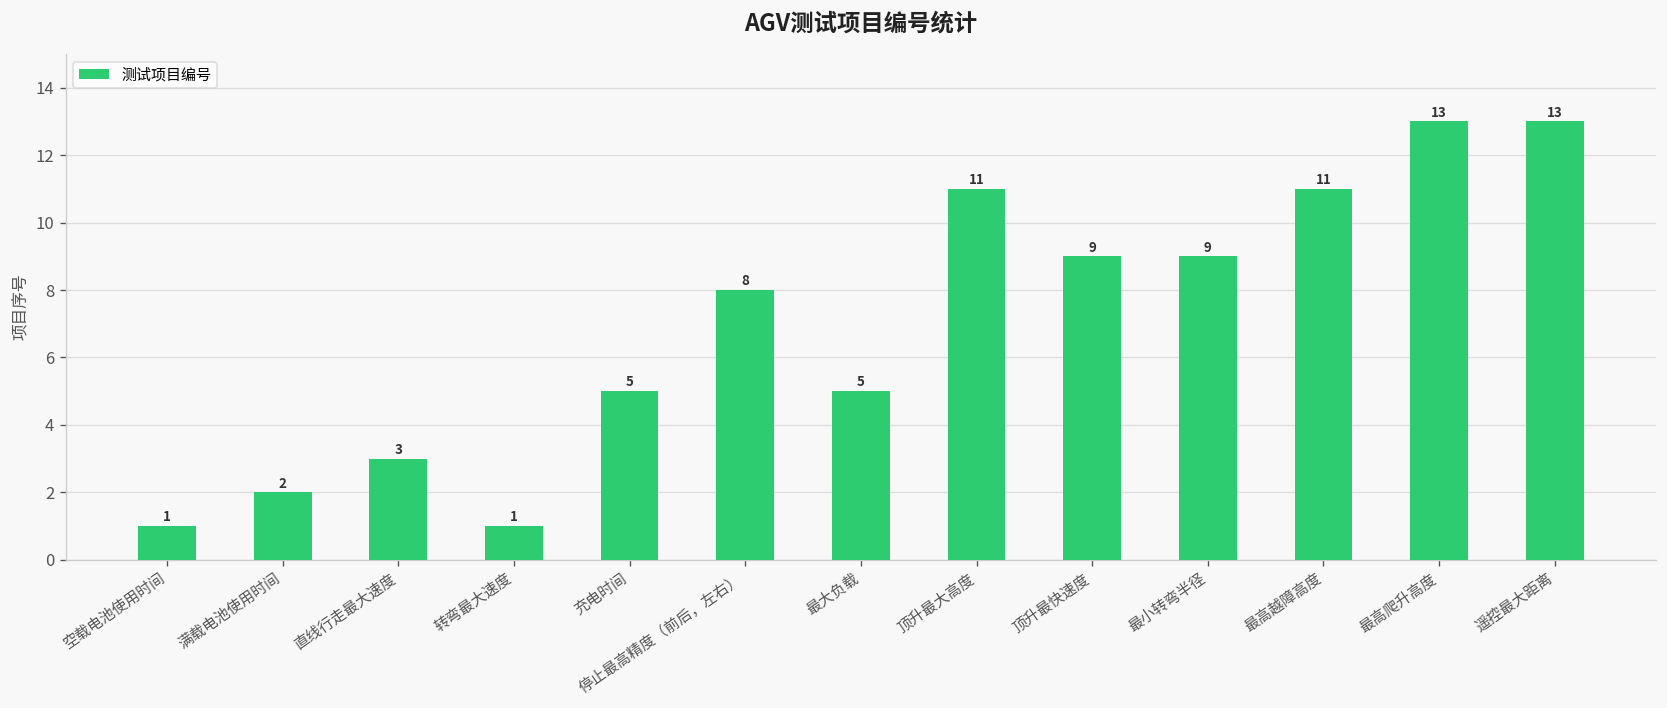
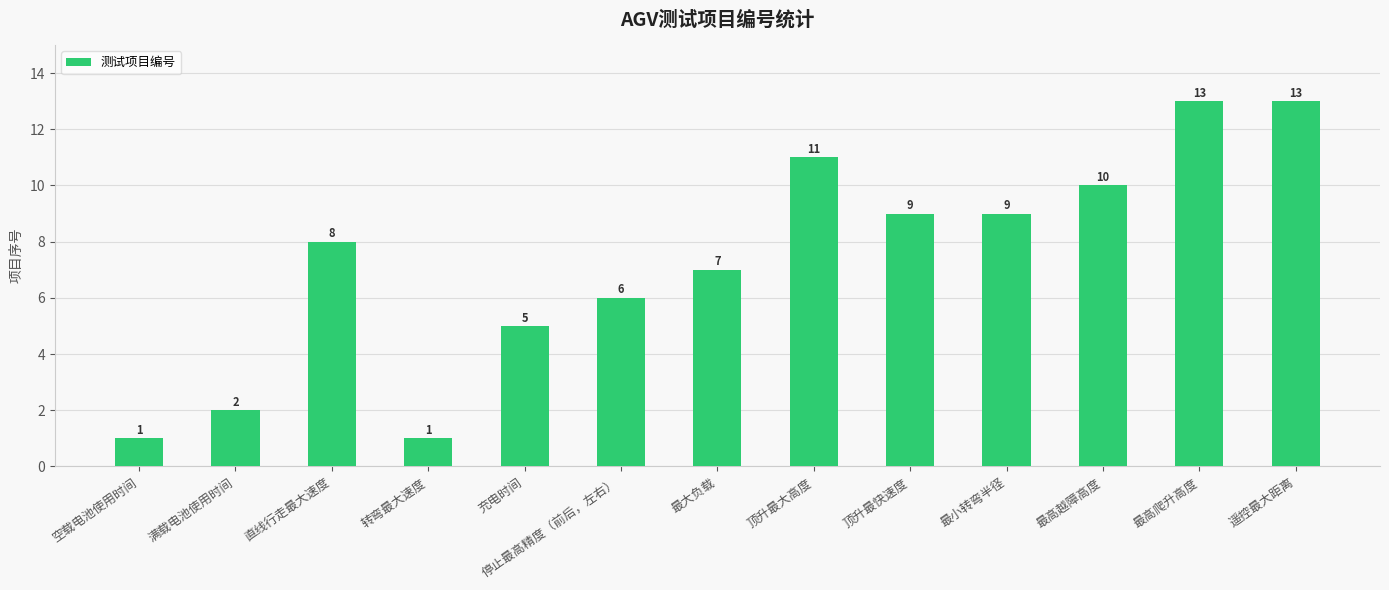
直线行走最大速度: 3 -> 8
停止最高精度（前后，左右）: 8 -> 6
最大负载: 5 -> 7
最高越障高度: 11 -> 10
